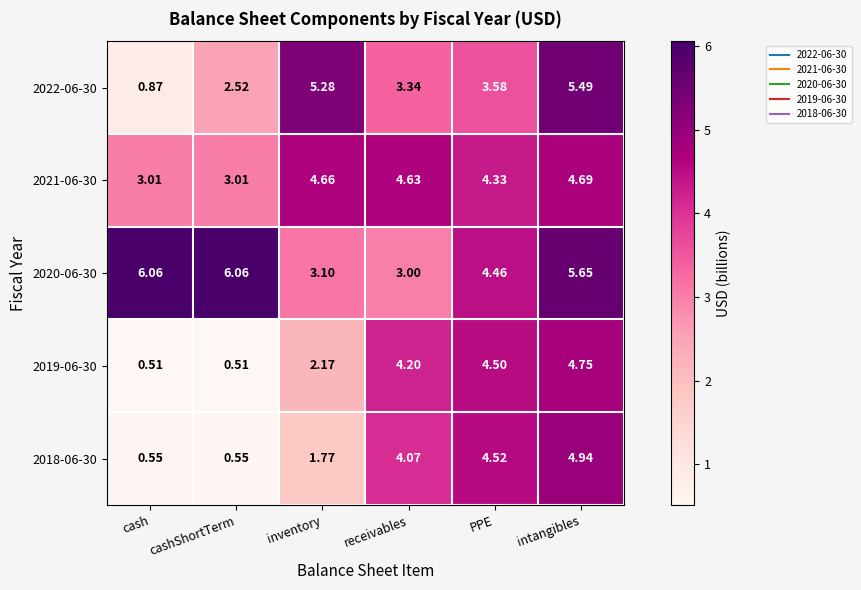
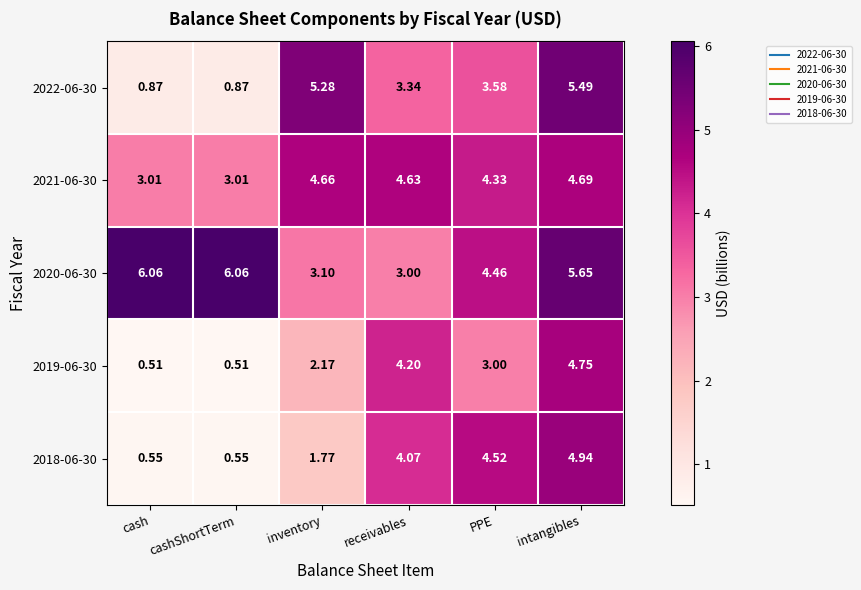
2022-06-30, cashShortTerm: 2.52 -> 0.87
2019-06-30, PPE: 4.50 -> 3.00
